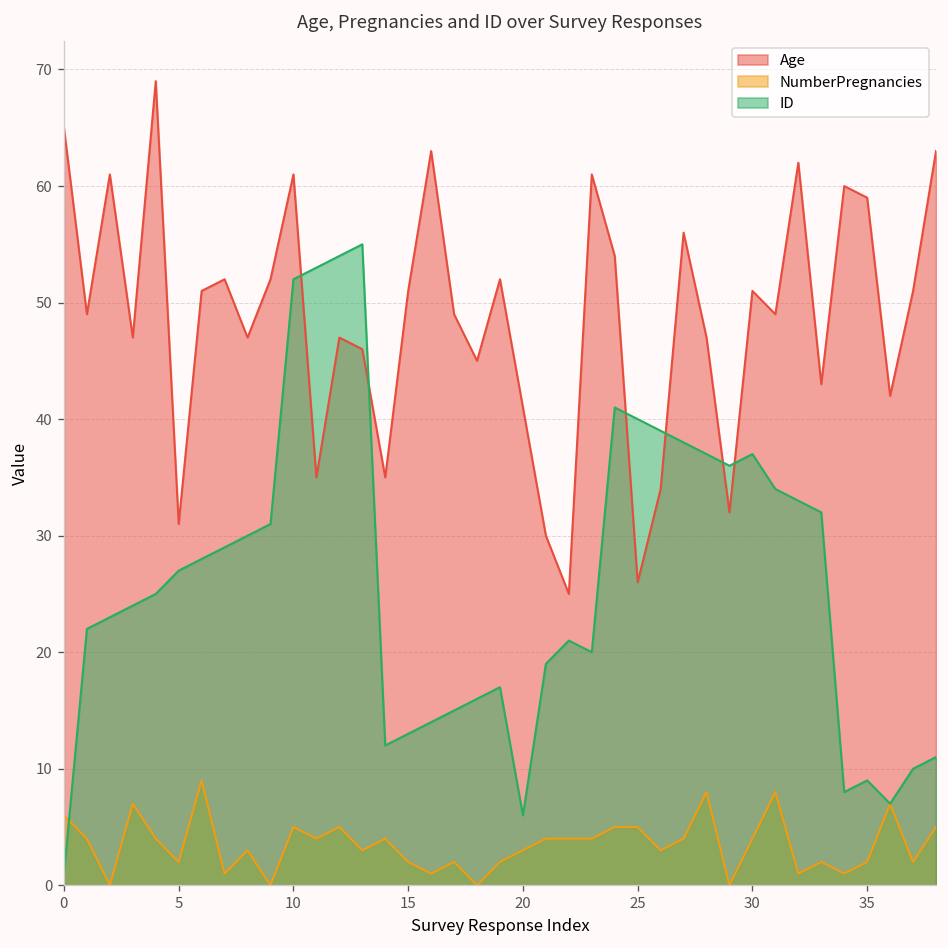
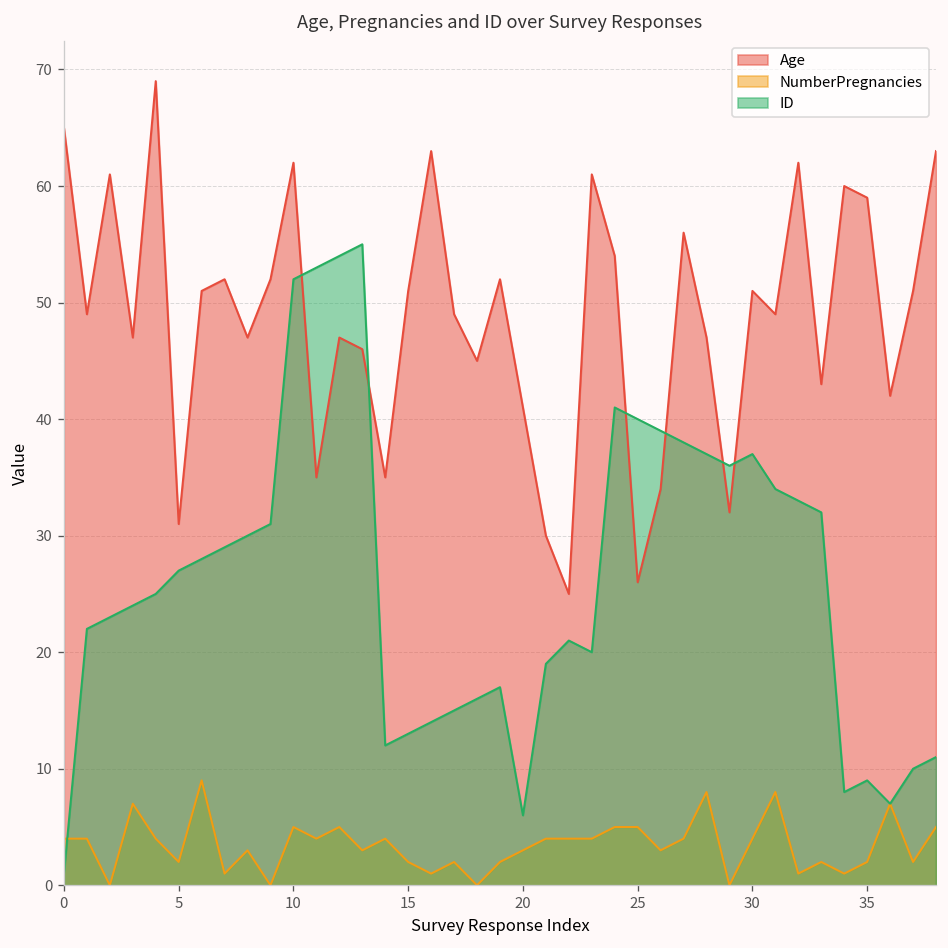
NumberPregnancies, 0: 6 -> 4
Age, 10: 61 -> 62
